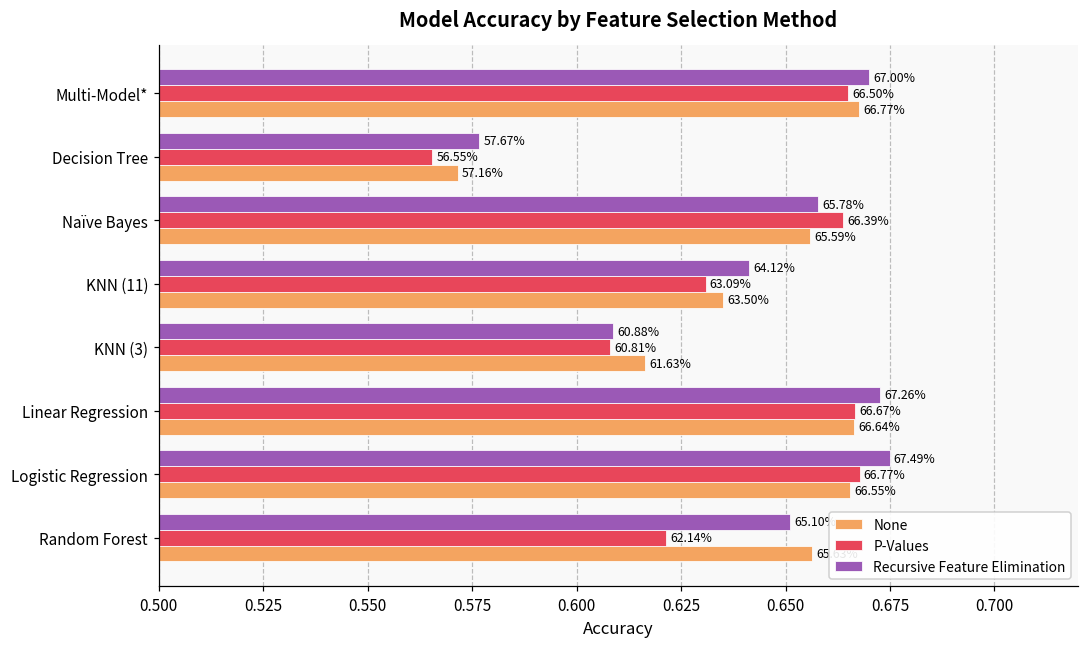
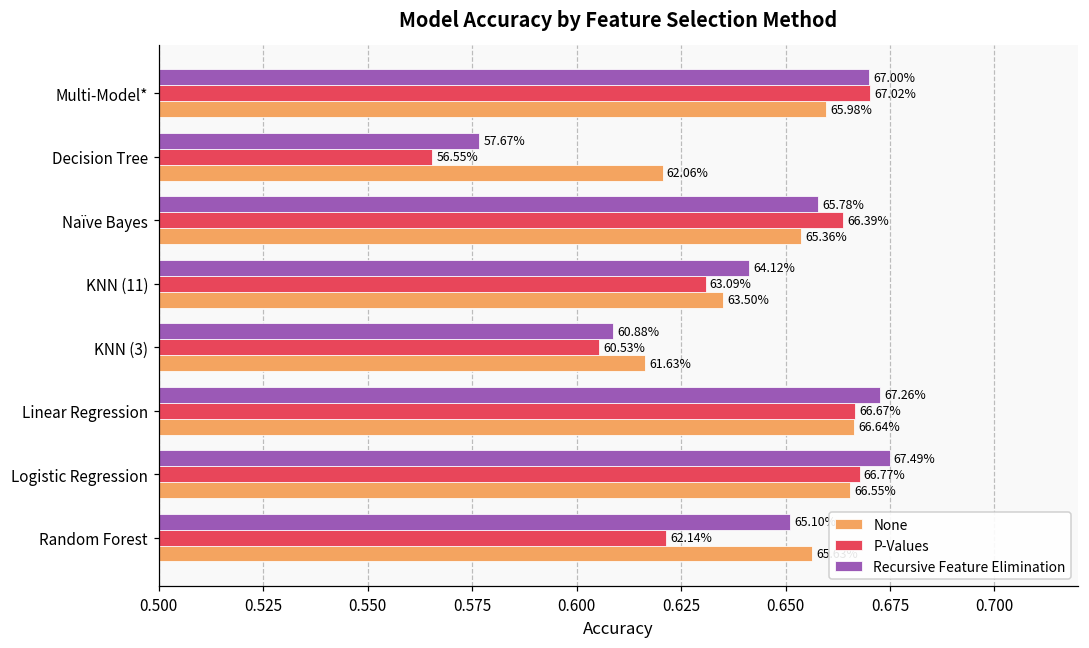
P-Values, Multi-Model*: 66.50% -> 67.02%
None, Multi-Model*: 66.77% -> 65.98%
None, Decision Tree: 57.16% -> 62.06%
None, Naïve Bayes: 65.59% -> 65.36%
P-Values, KNN (3): 60.81% -> 60.53%
